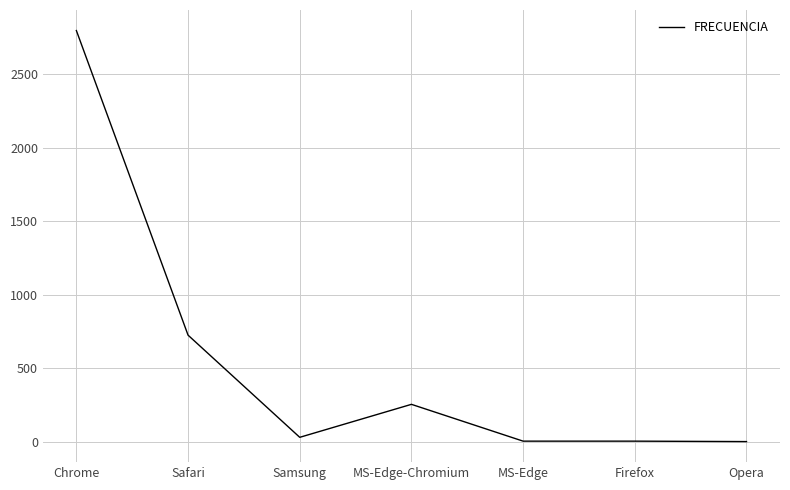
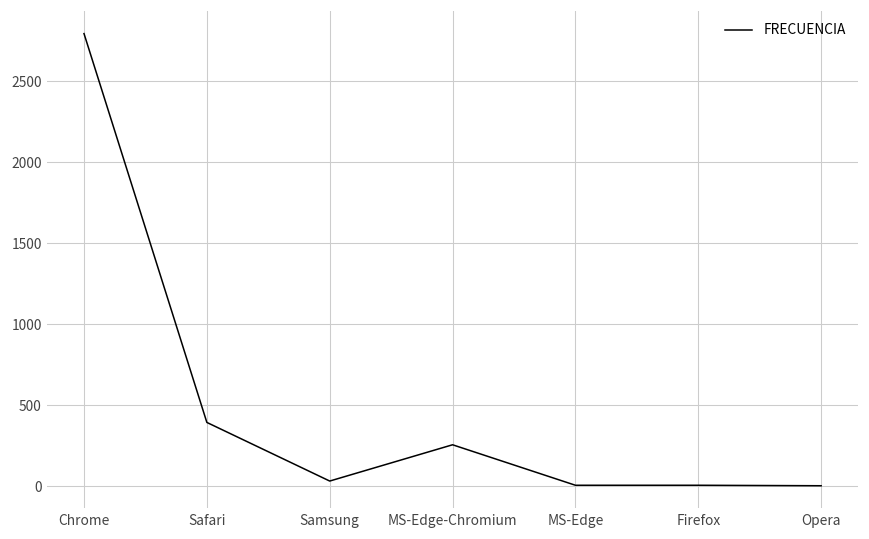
Safari: 730 -> 390
